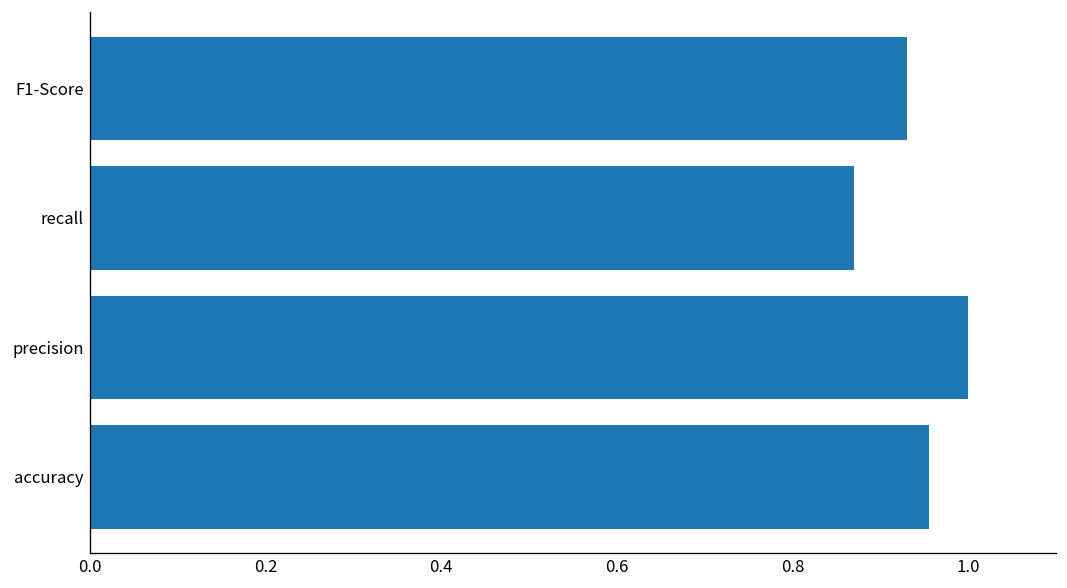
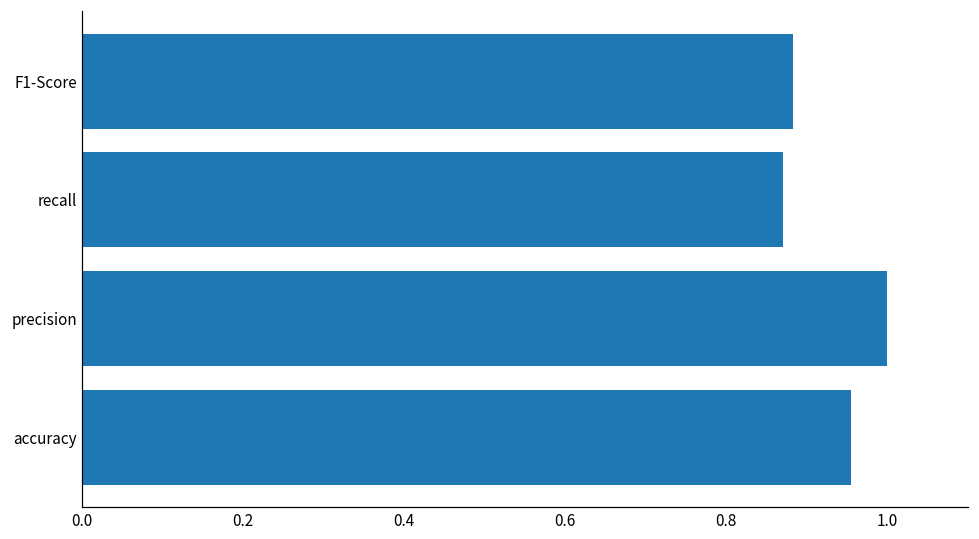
F1-Score: 0.93 -> 0.88
